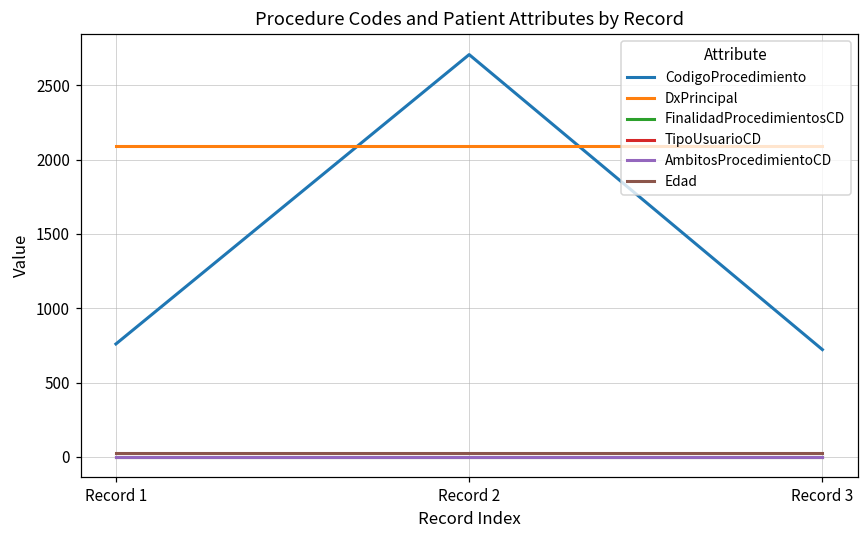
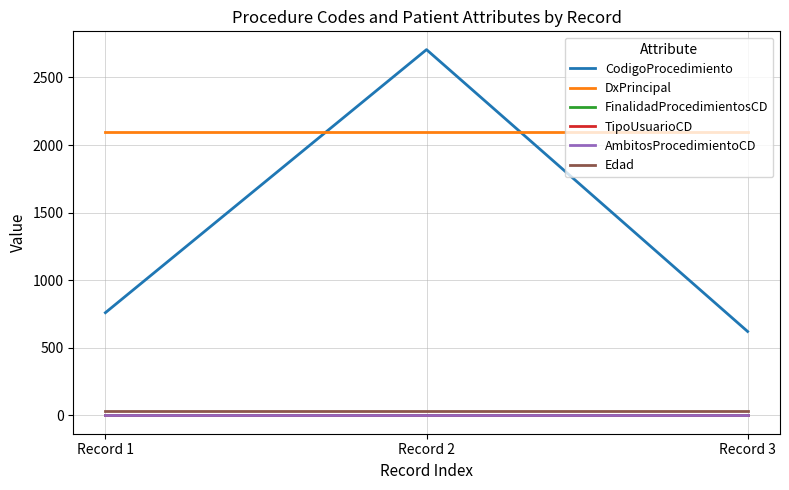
CodigoProcedimiento, Record 3: 720 -> 620
